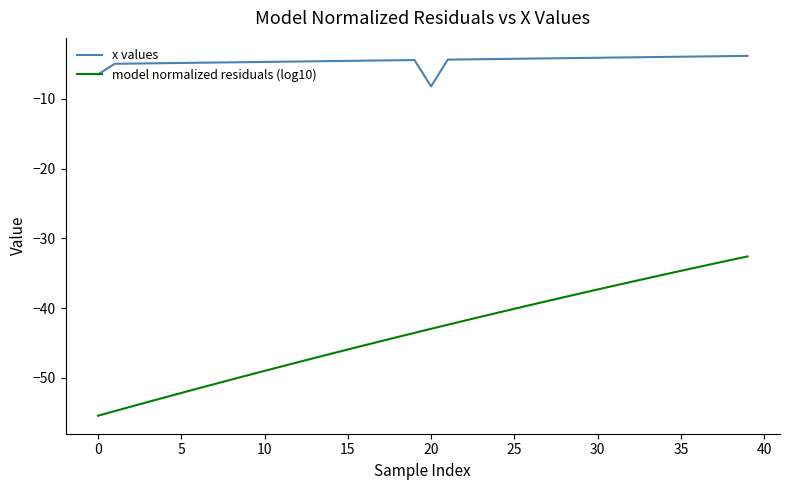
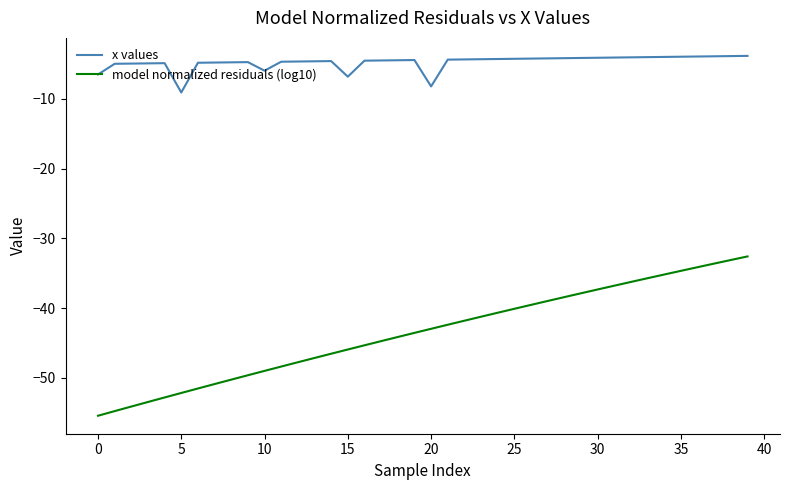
x values, 5: -5 -> -9
x values, 10: -5 -> -6
x values, 15: -5 -> -7
